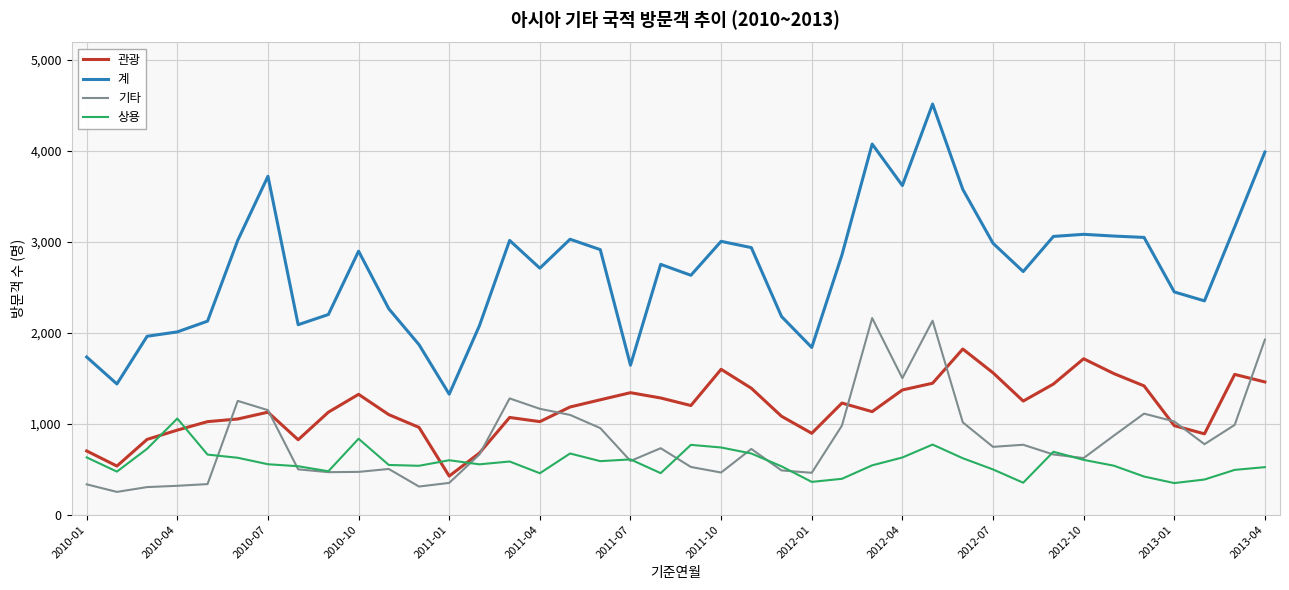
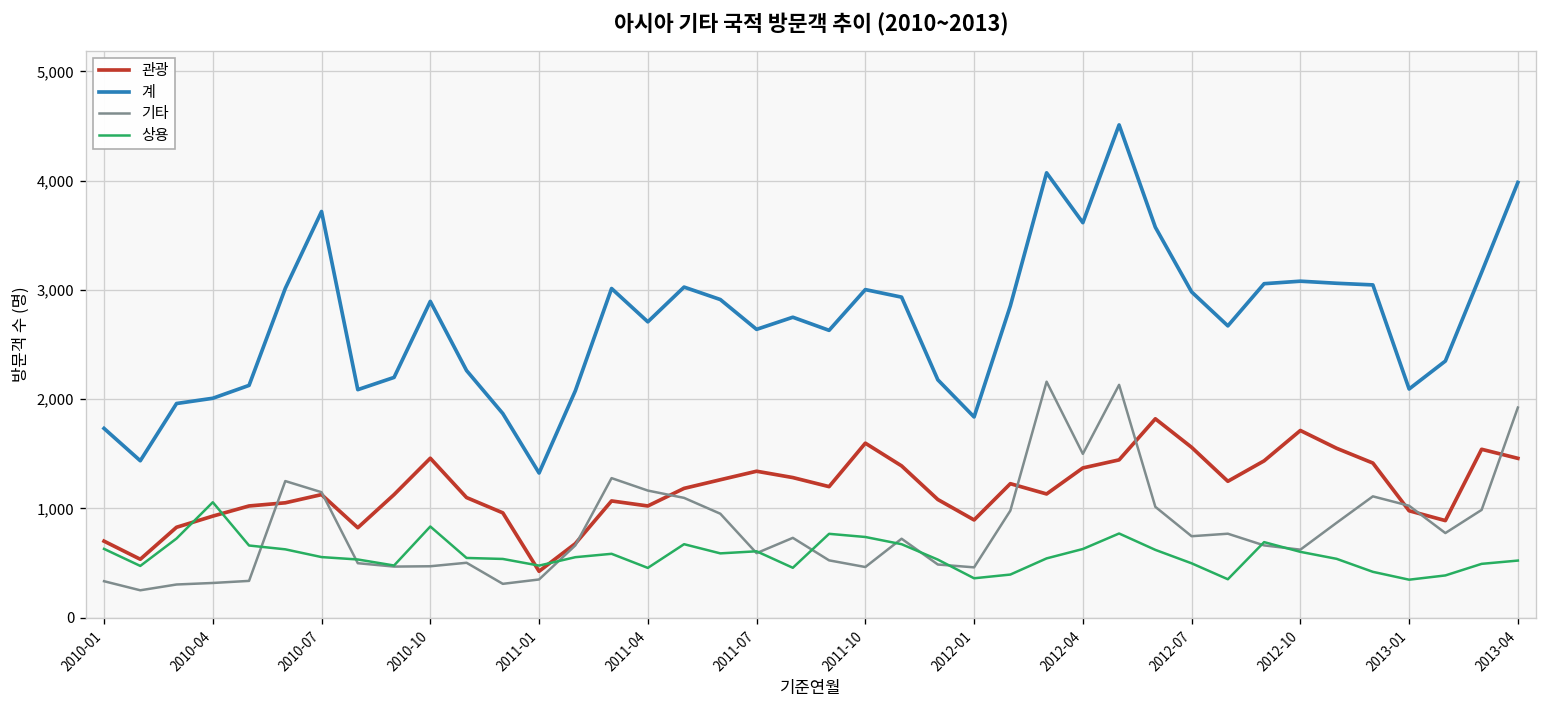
관광, 2010-10: 1,300 -> 1,500
상용, 2011-01: 600 -> 500
계, 2011-07: 1,600 -> 2,600
계, 2013-01: 2,400 -> 2,100
